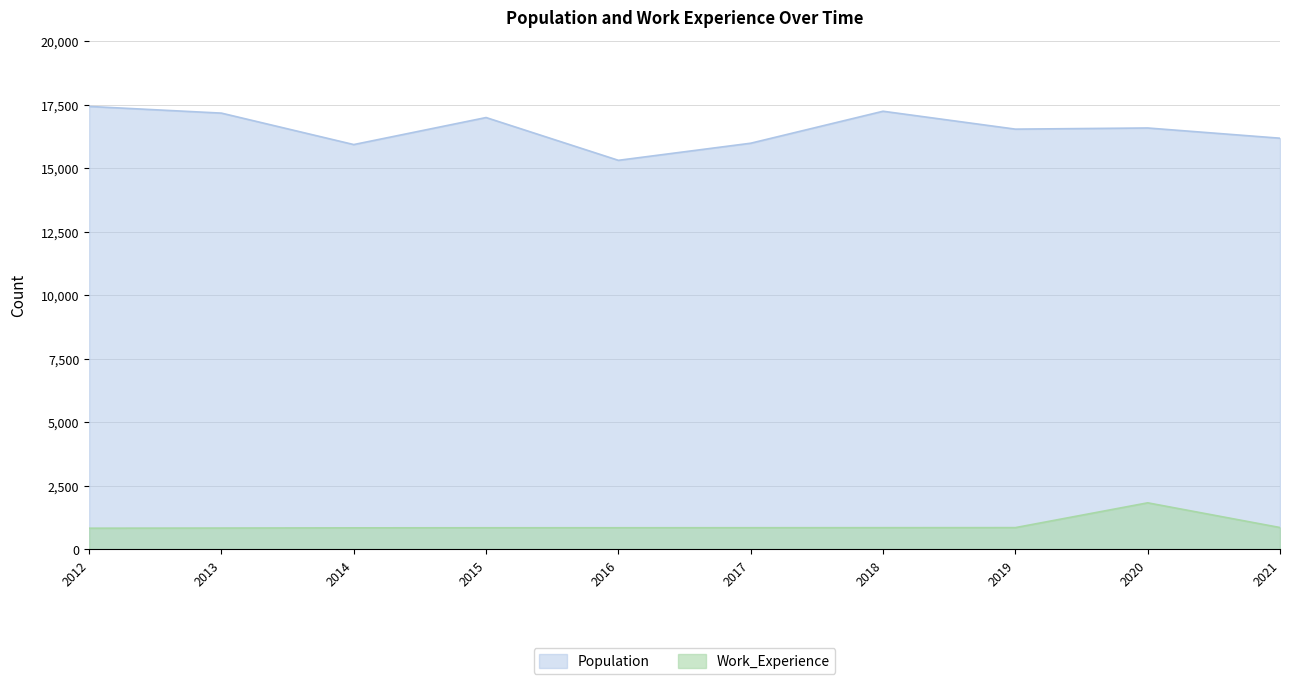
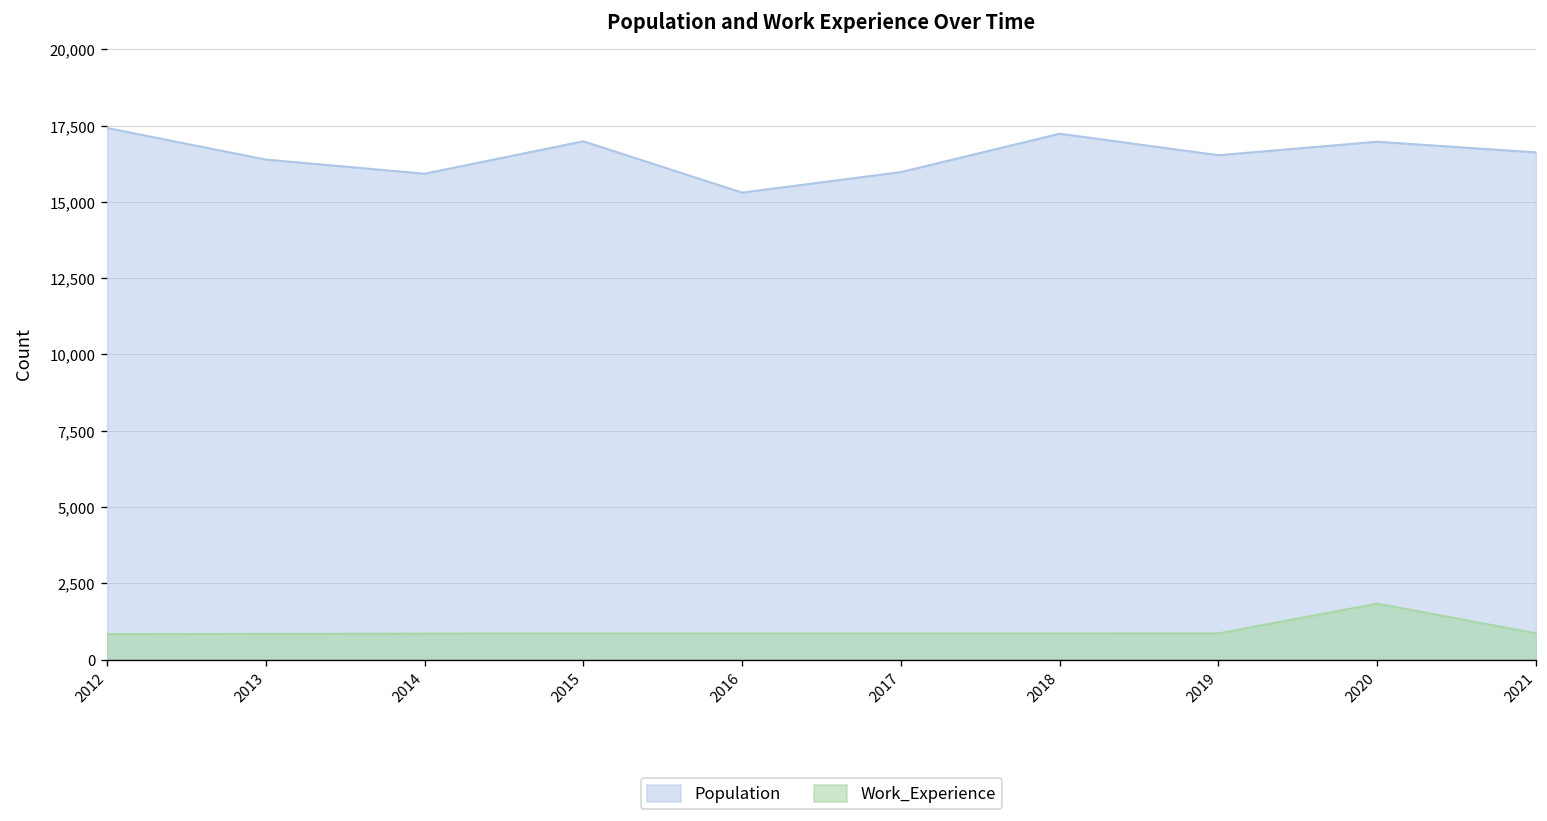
Population, 2013: 17,200 -> 16,400
Population, 2020: 16,600 -> 17,000
Population, 2021: 16,200 -> 16,600
